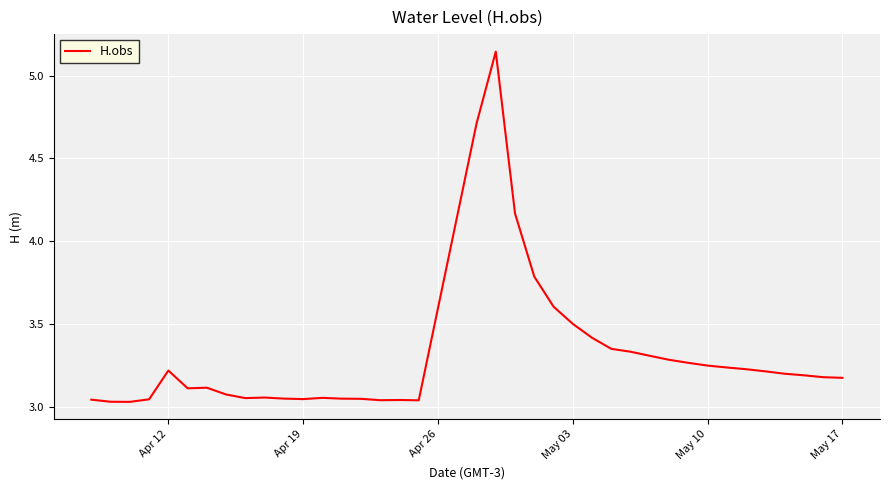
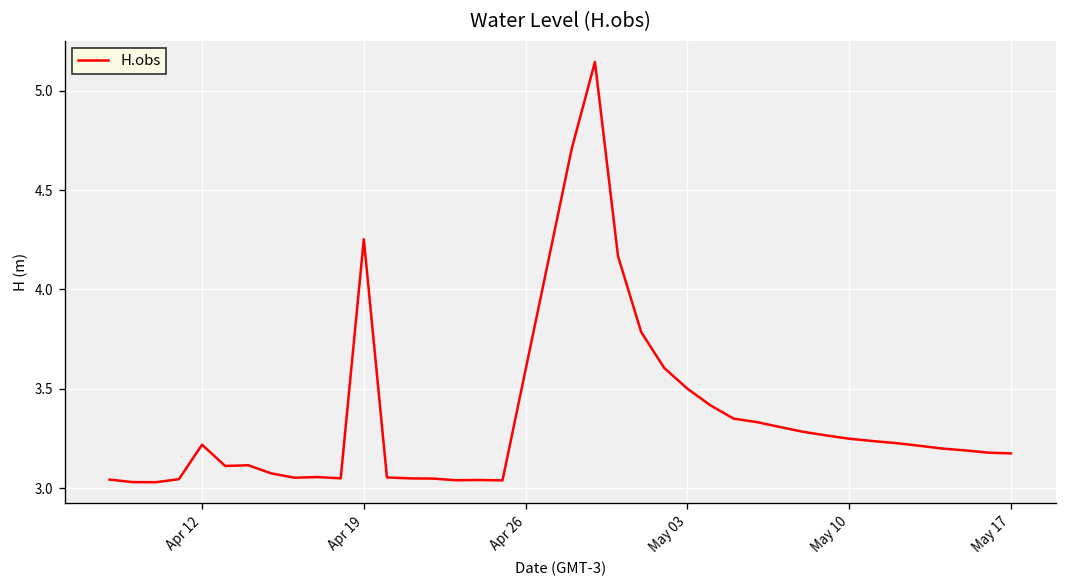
Apr 19: 3.05 -> 4.25
